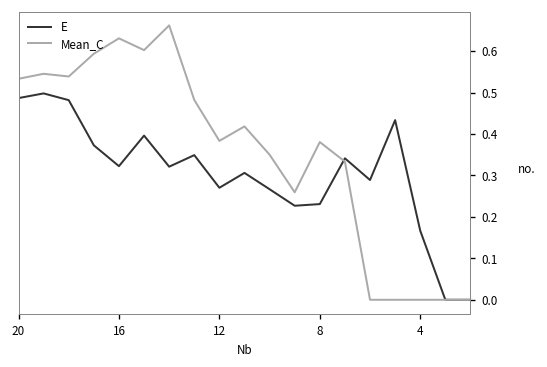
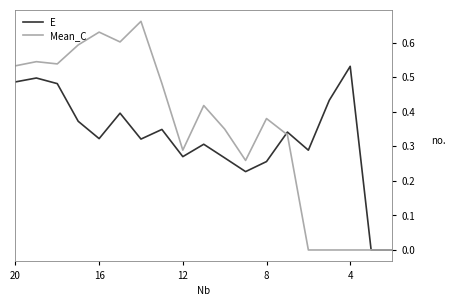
Mean_C, 12: 0.38 -> 0.29
E, 8: 0.23 -> 0.26
E, 4: 0.17 -> 0.53
